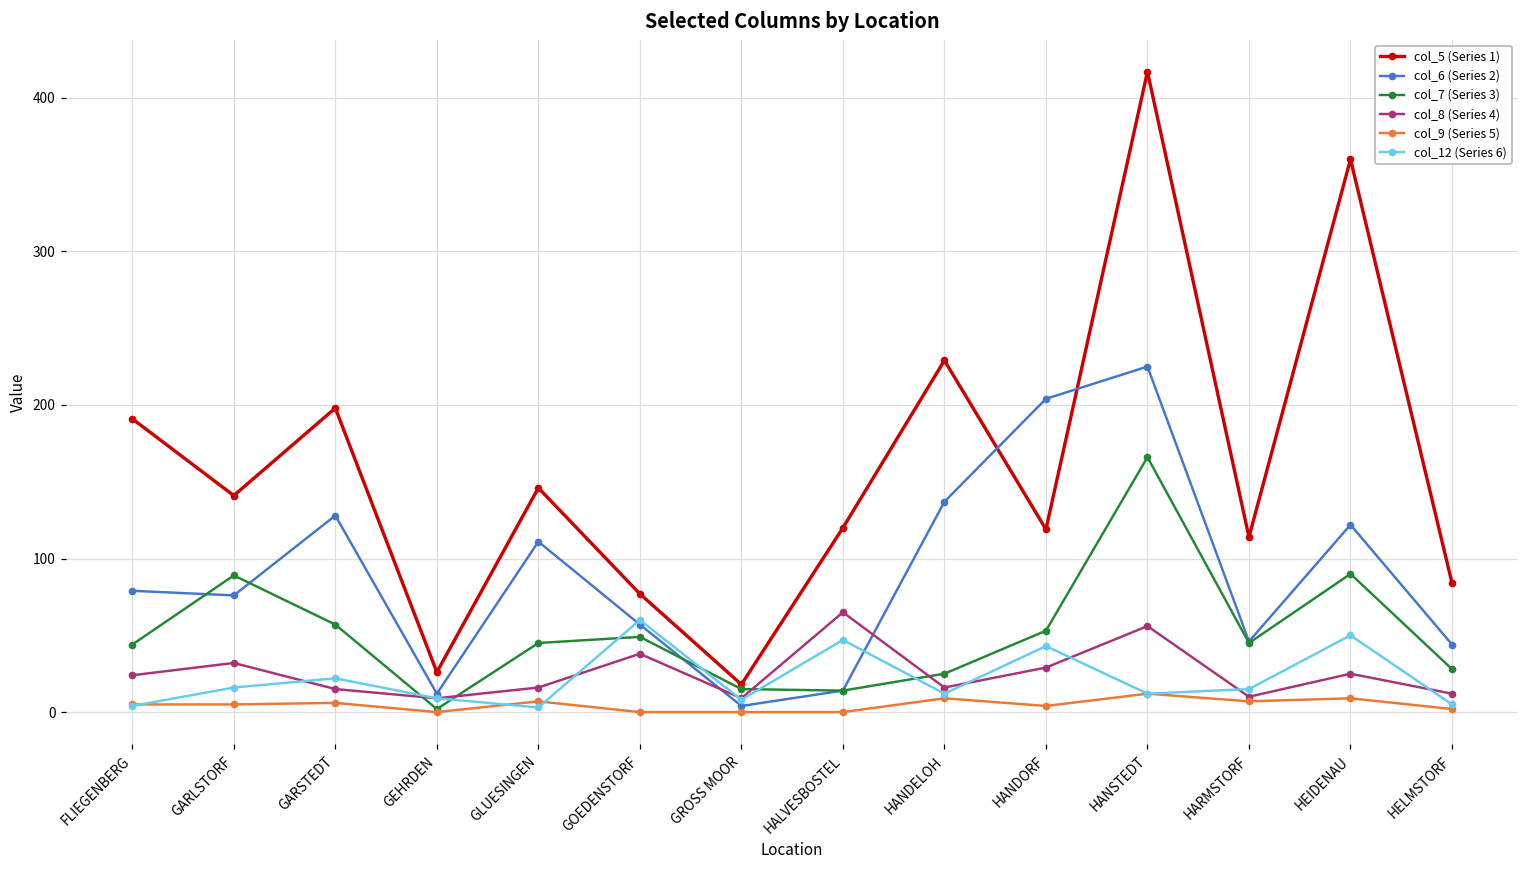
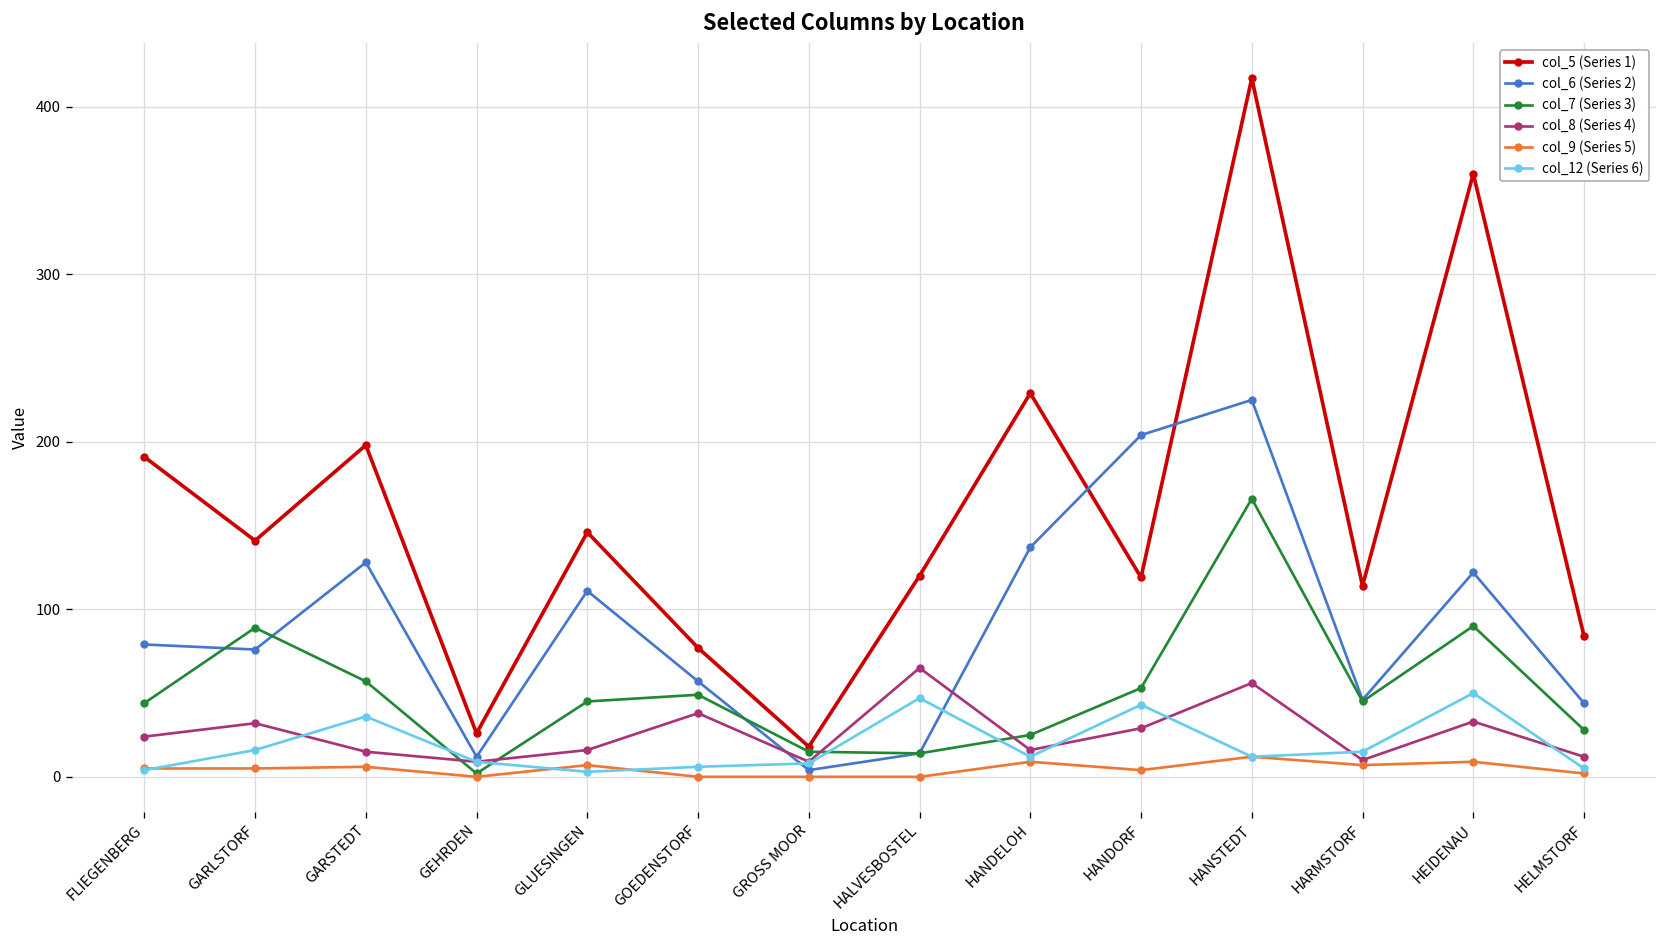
col_12 (Series 6), GARSTEDT: 22 -> 36
col_12 (Series 6), GOEDENSTORF: 60 -> 6
col_8 (Series 4), HEIDENAU: 25 -> 33
